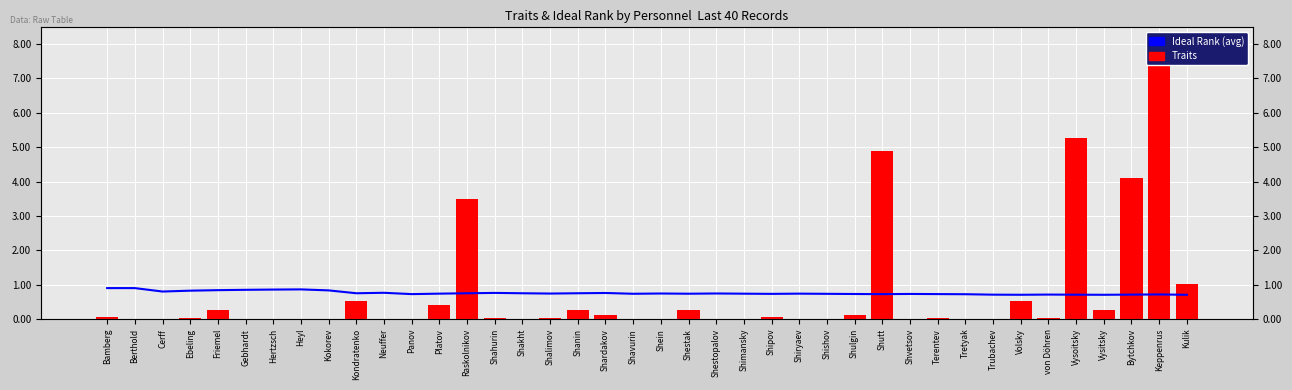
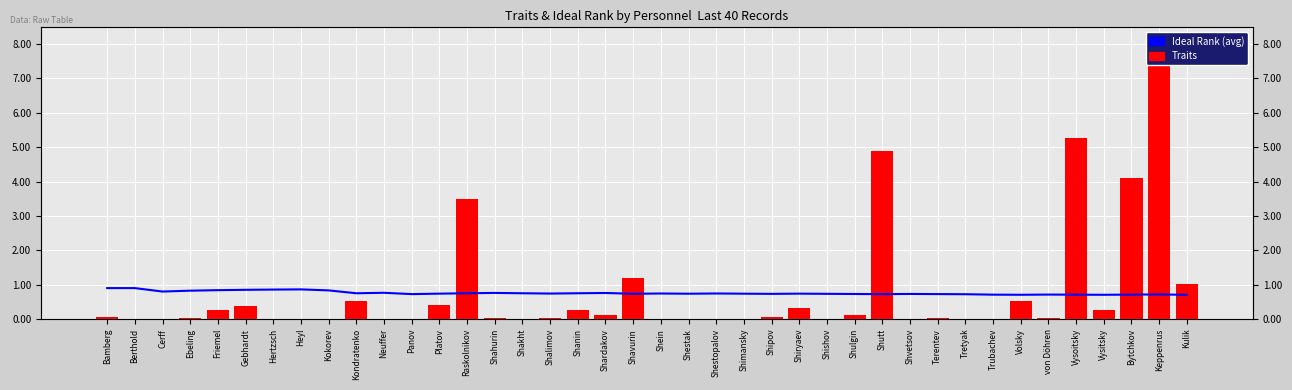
Traits, Gebhardt: 0.0 -> 0.4
Traits, Shavurin: 0.0 -> 1.2
Traits, Shestak: 0.3 -> 0.0
Traits, Shiryaev: 0.0 -> 0.3
